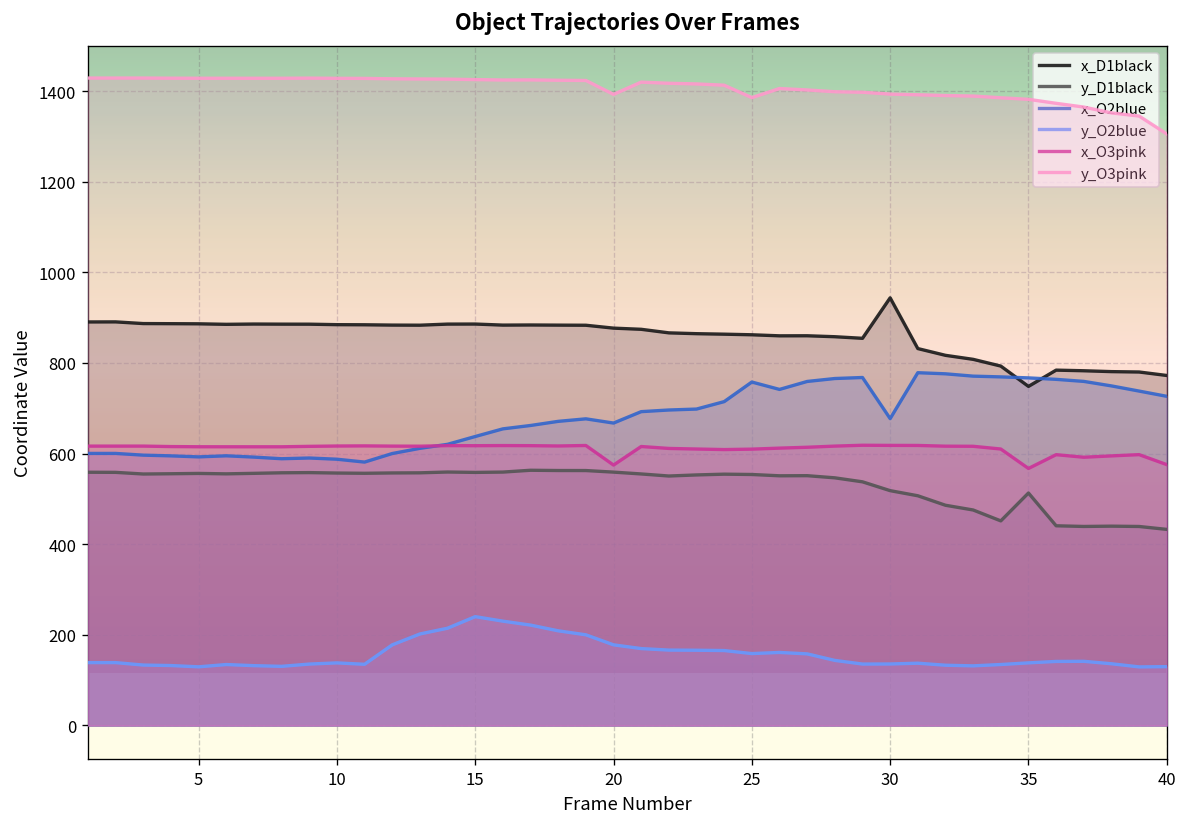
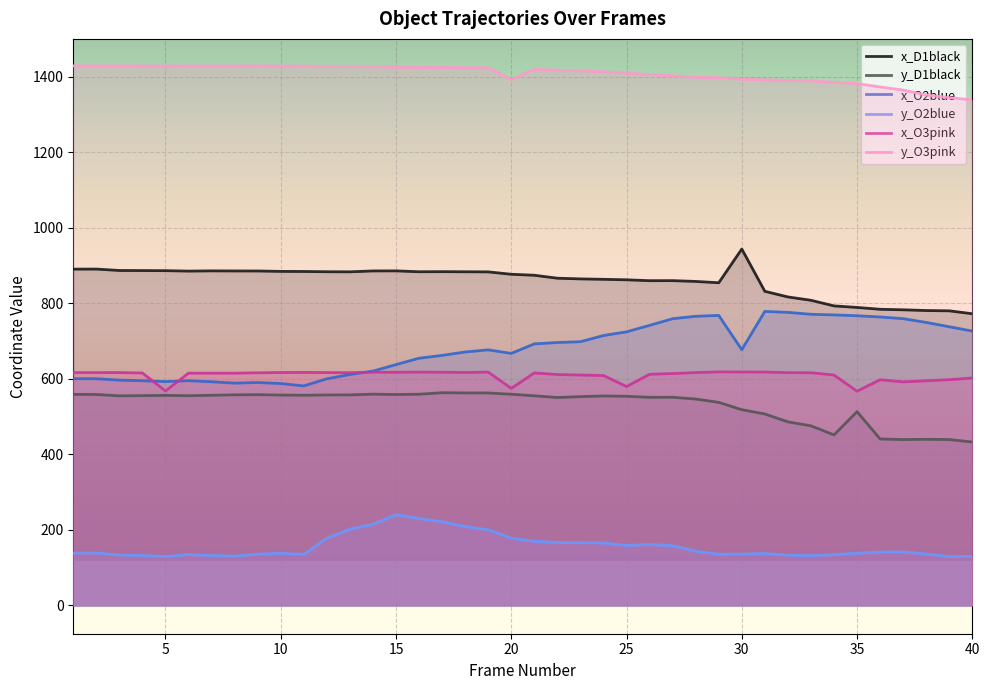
x_O3pink, 5: 620 -> 570
x_O2blue, 25: 760 -> 720
x_O3pink, 25: 610 -> 580
y_O3pink, 25: 1390 -> 1410
x_D1black, 35: 750 -> 790
x_O3pink, 40: 580 -> 600
y_O3pink, 40: 1310 -> 1340
